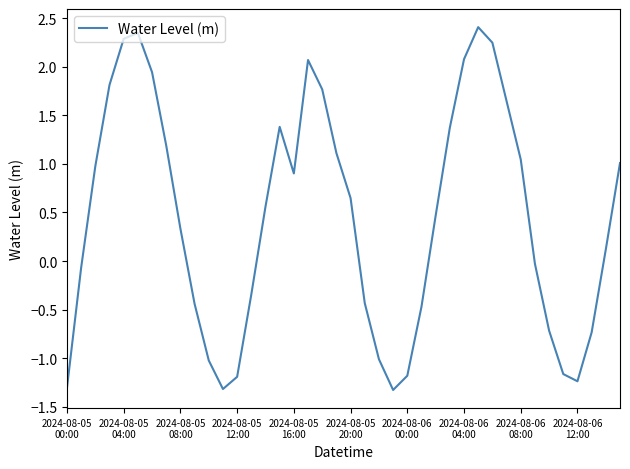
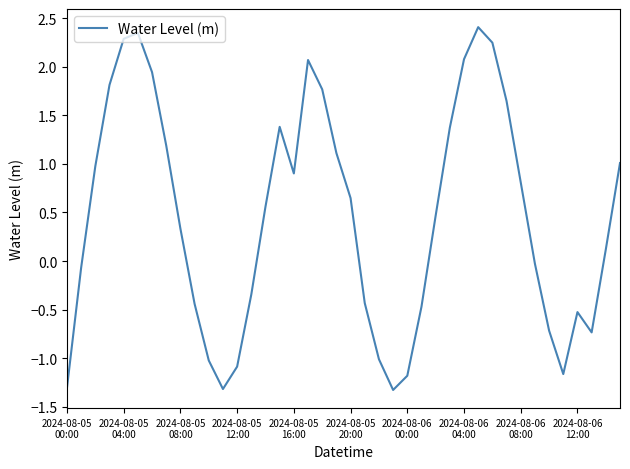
2024-08-05 12:00: -1.2 -> -1.1
2024-08-06 08:00: 1.0 -> 0.8
2024-08-06 12:00: -1.2 -> -0.5
